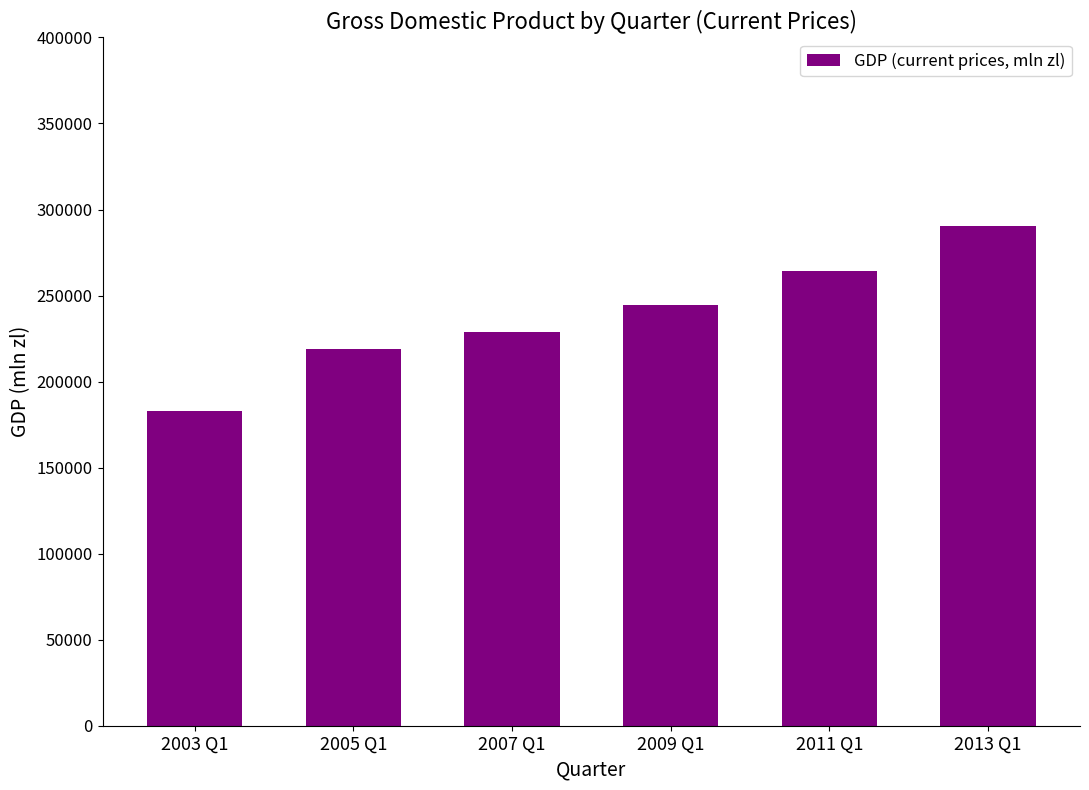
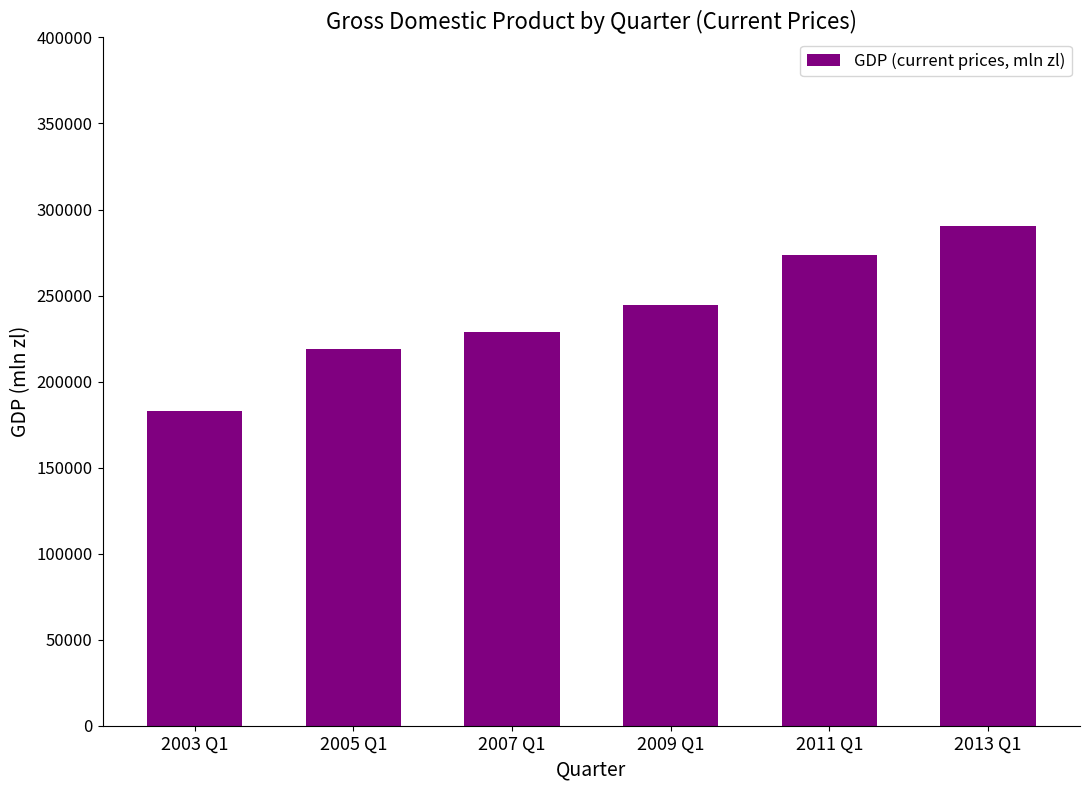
2011 Q1: 264000 -> 274000
